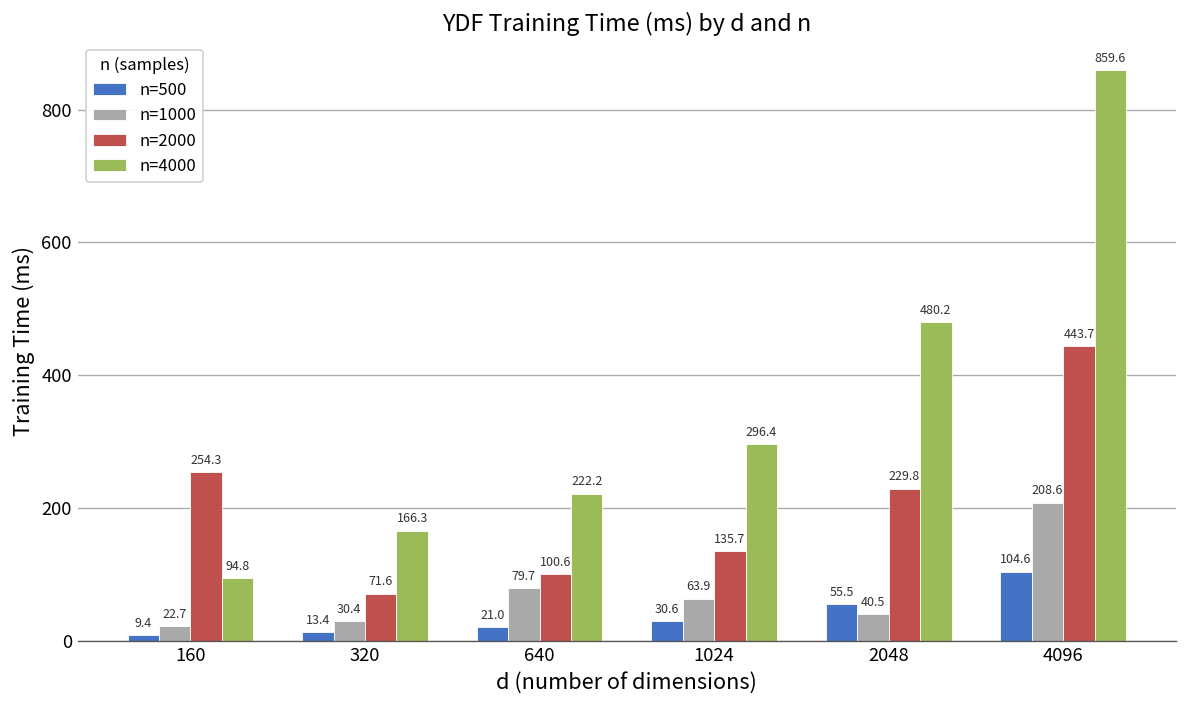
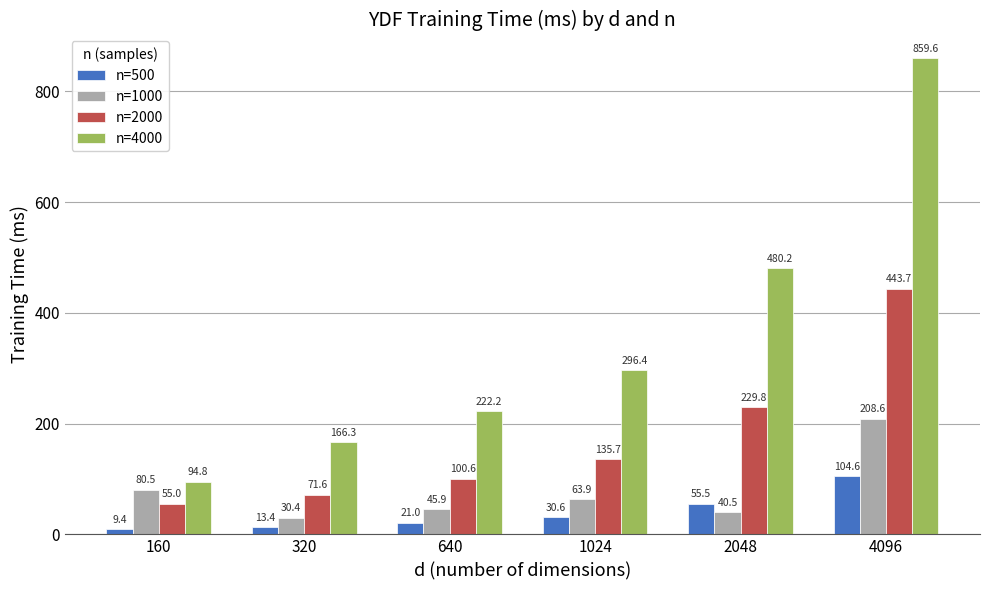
n=1000, 160: 22.7 -> 80.5
n=2000, 160: 254.3 -> 55.0
n=1000, 640: 79.7 -> 45.9
